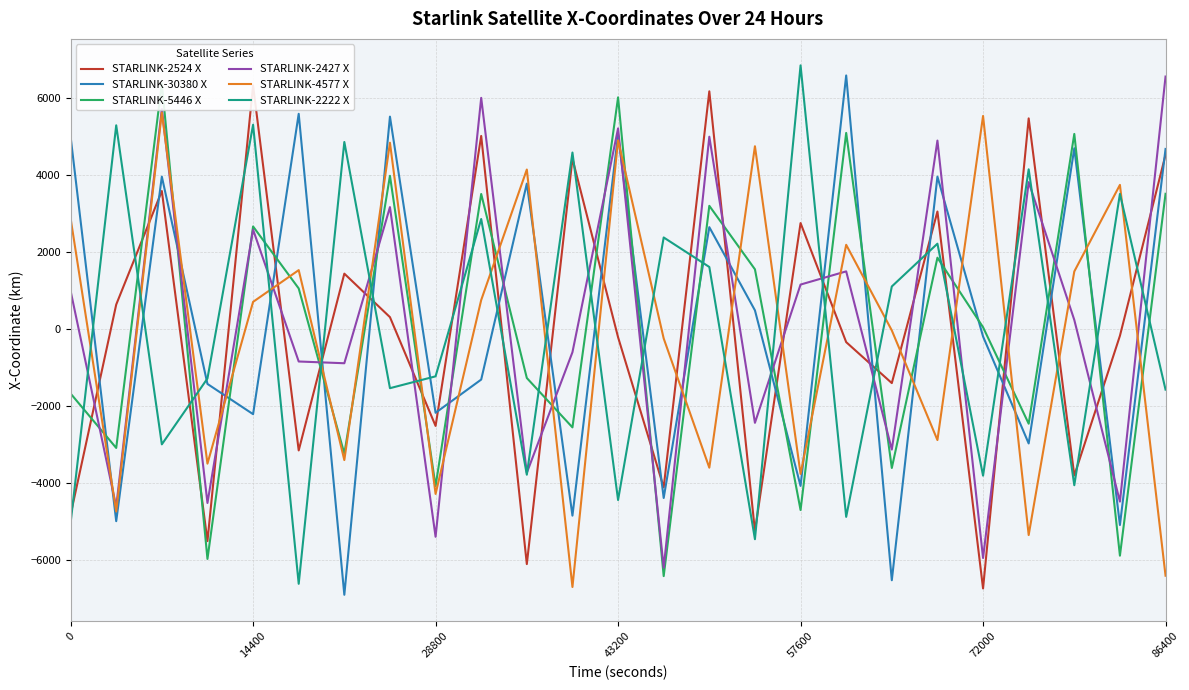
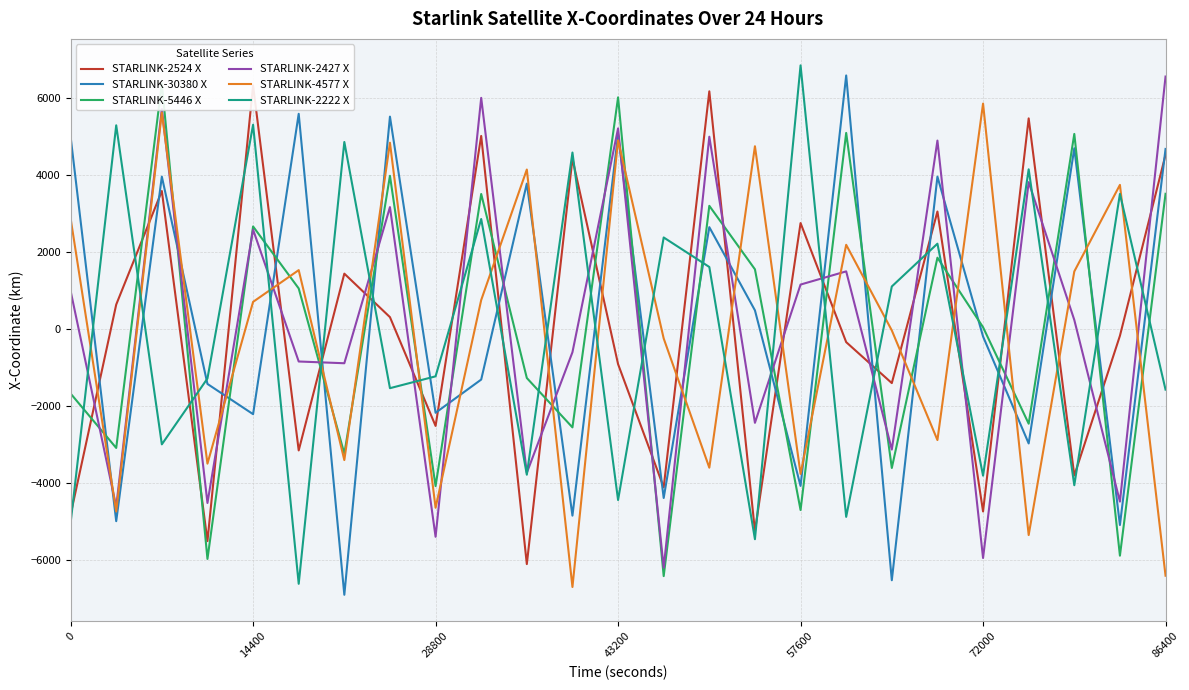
STARLINK-4577 X, 28800: -4300 -> -4700
STARLINK-2524 X, 43200: -200 -> -900
STARLINK-2524 X, 72000: -6700 -> -4700
STARLINK-4577 X, 72000: 5500 -> 5800
